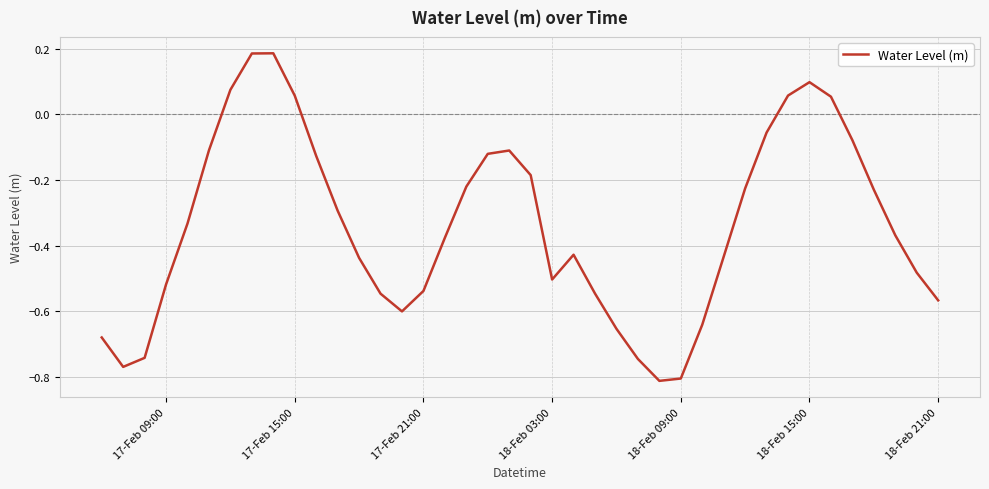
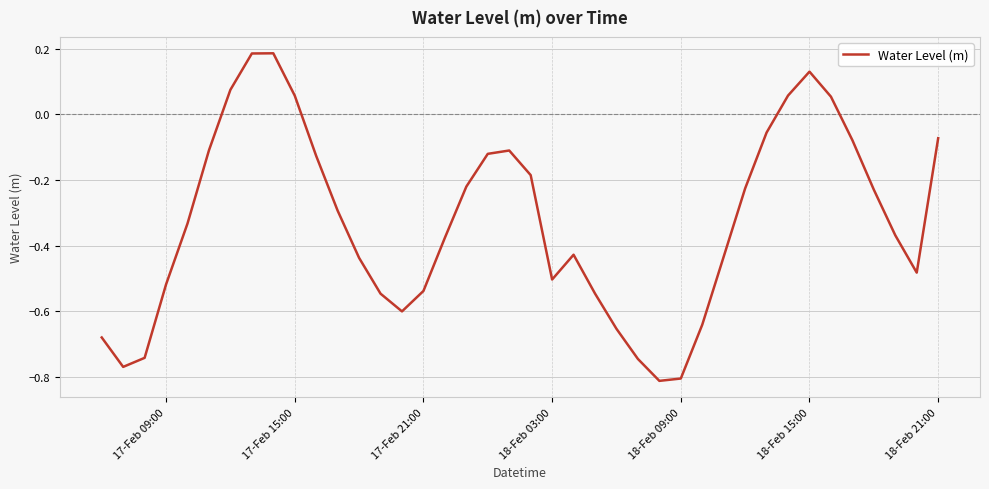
18-Feb 15:00: 0.10 -> 0.13
18-Feb 21:00: -0.57 -> -0.07
